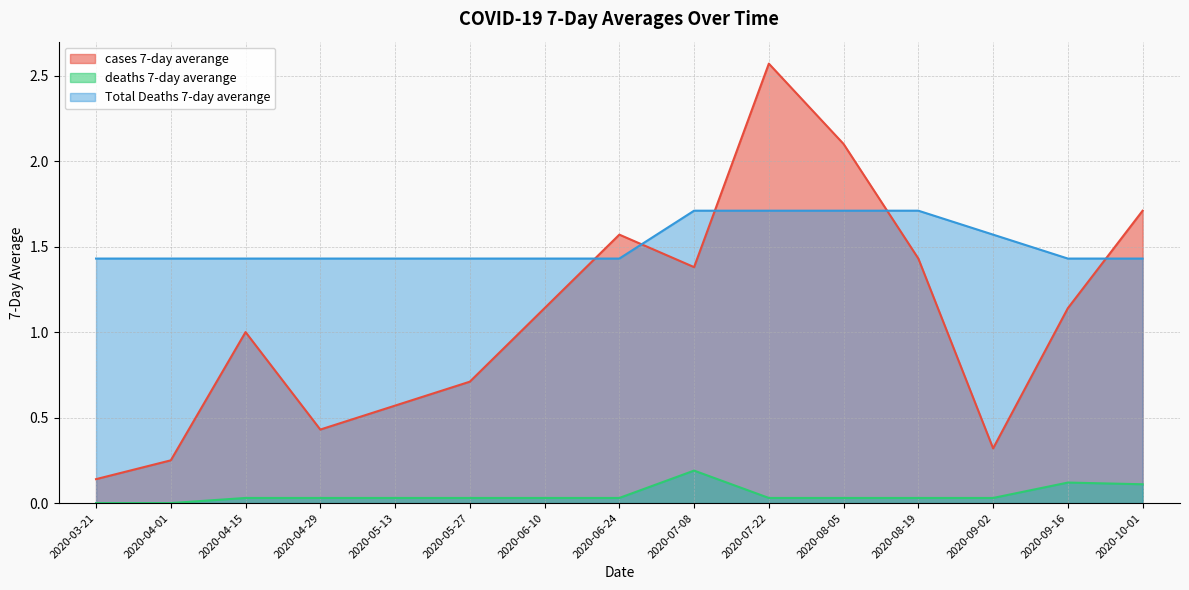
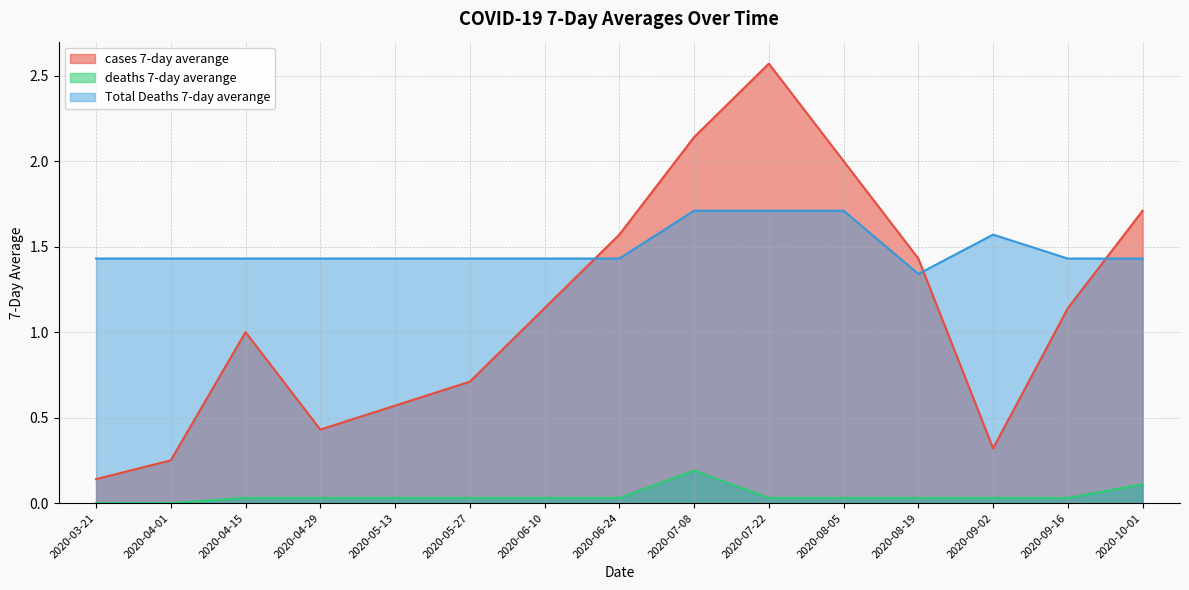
cases 7-day averange, 2020-07-08: 1.38 -> 2.14
cases 7-day averange, 2020-08-05: 2.1 -> 2.0
Total Deaths 7-day averange, 2020-08-19: 1.71 -> 1.34
deaths 7-day averange, 2020-09-16: 0.12 -> 0.03
